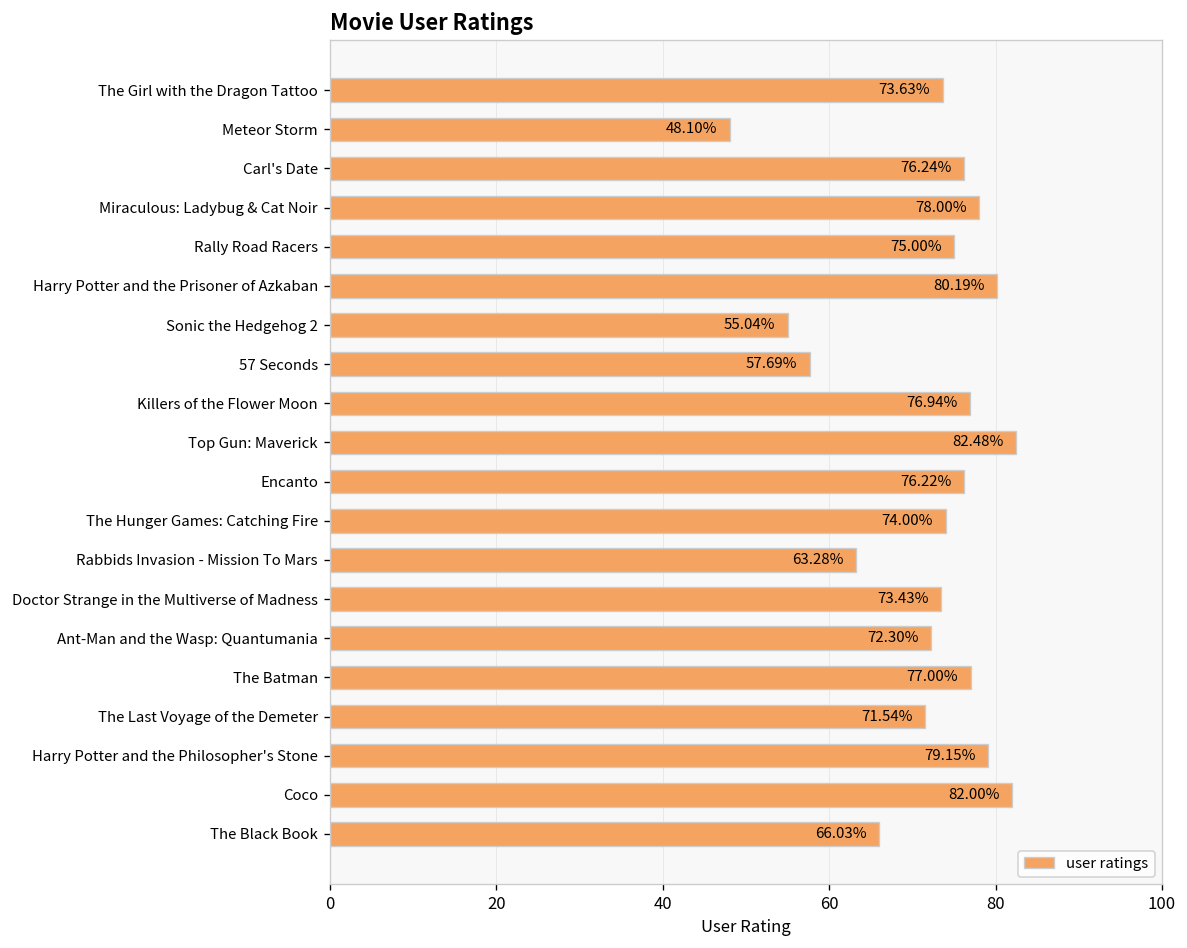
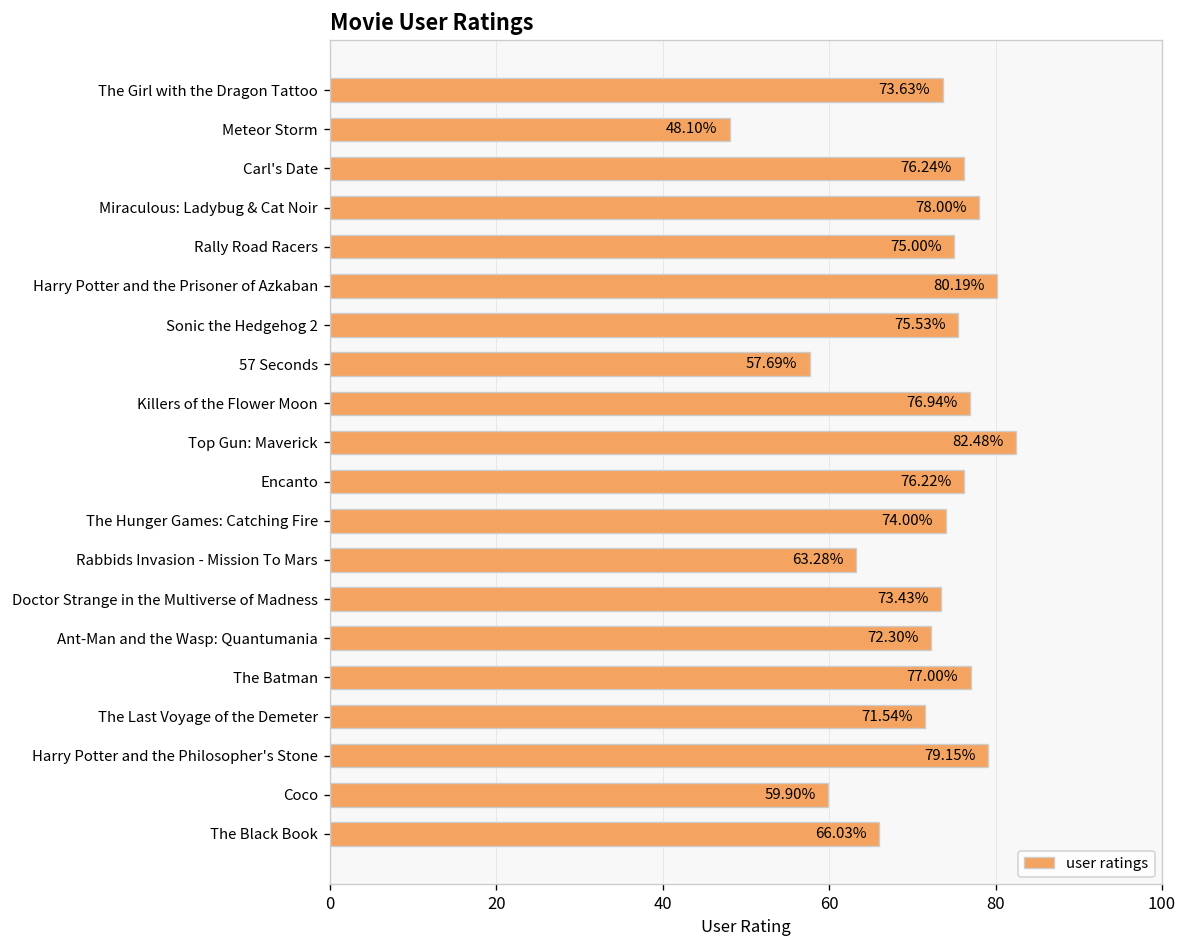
Sonic the Hedgehog 2: 55.04% -> 75.53%
Coco: 82.00% -> 59.90%
